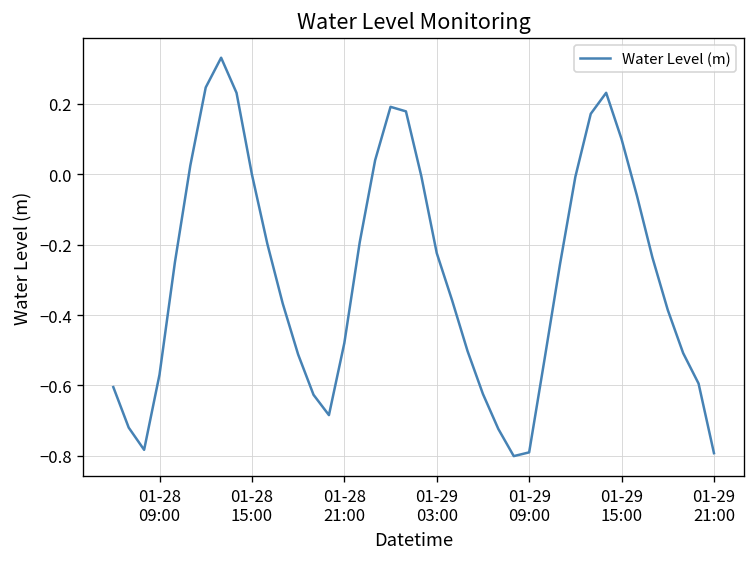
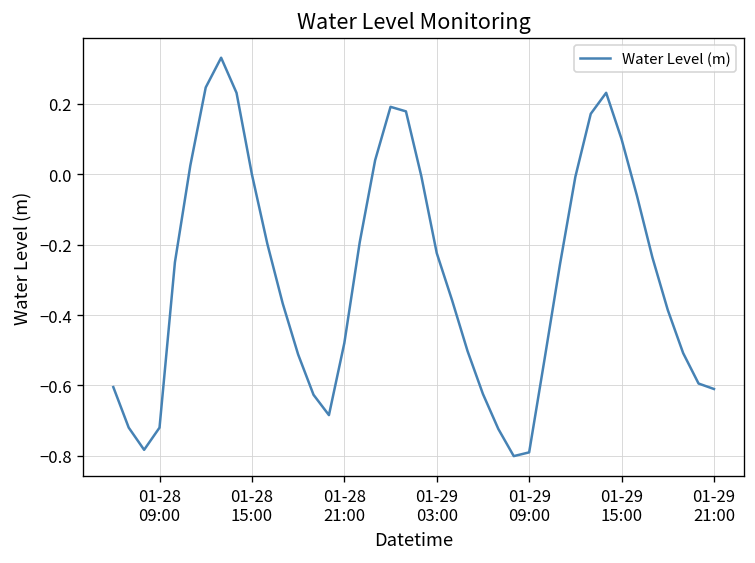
01-28 09:00: -0.57 -> -0.72
01-29 21:00: -0.79 -> -0.61
